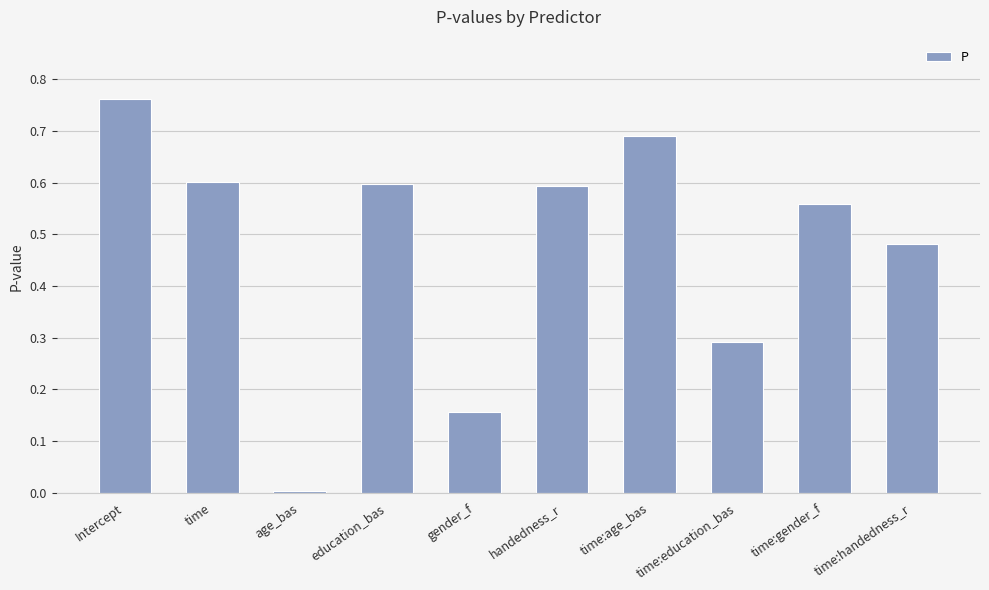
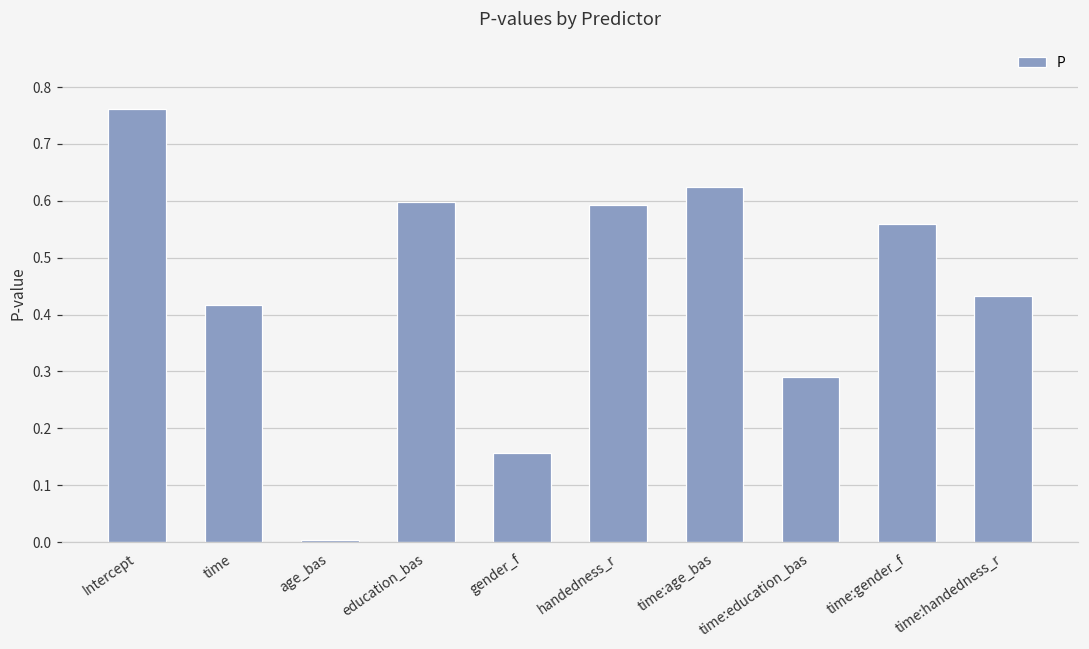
time: 0.60 -> 0.42
time:age_bas: 0.69 -> 0.62
time:handedness_r: 0.48 -> 0.43
